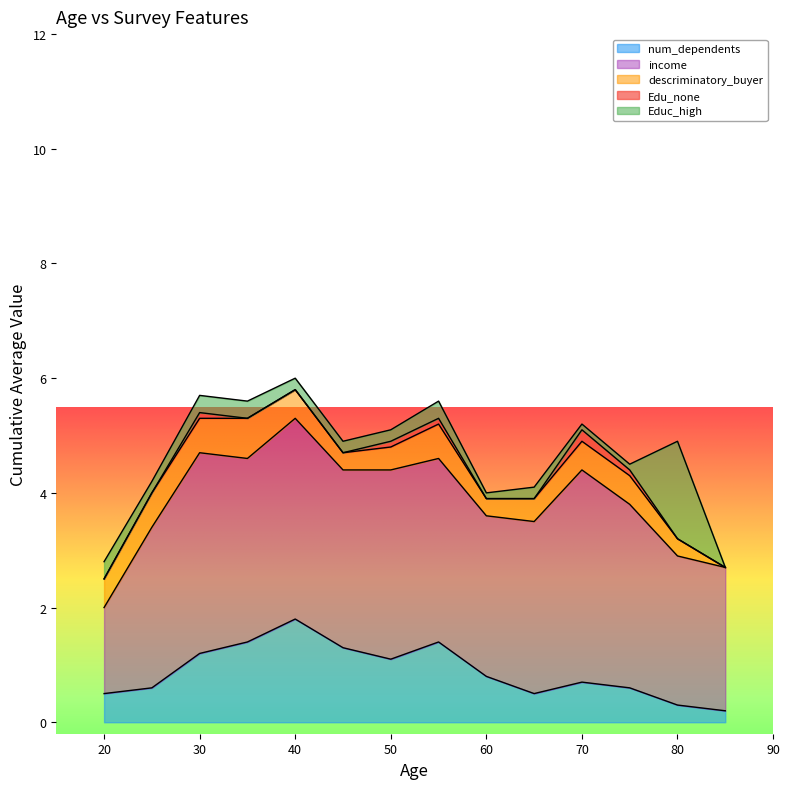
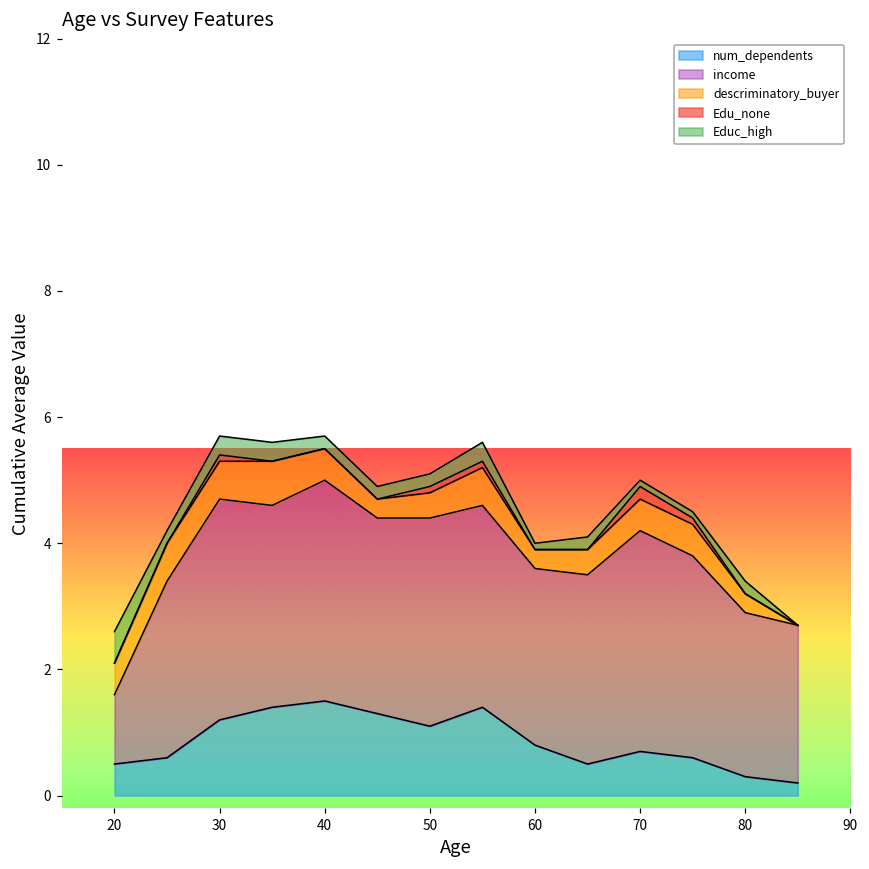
income, 20: 1.5 -> 1.1
Educ_high, 20: 0.3 -> 0.5
num_dependents, 40: 1.8 -> 1.5
income, 70: 3.7 -> 3.5
Educ_high, 80: 1.7 -> 0.2
